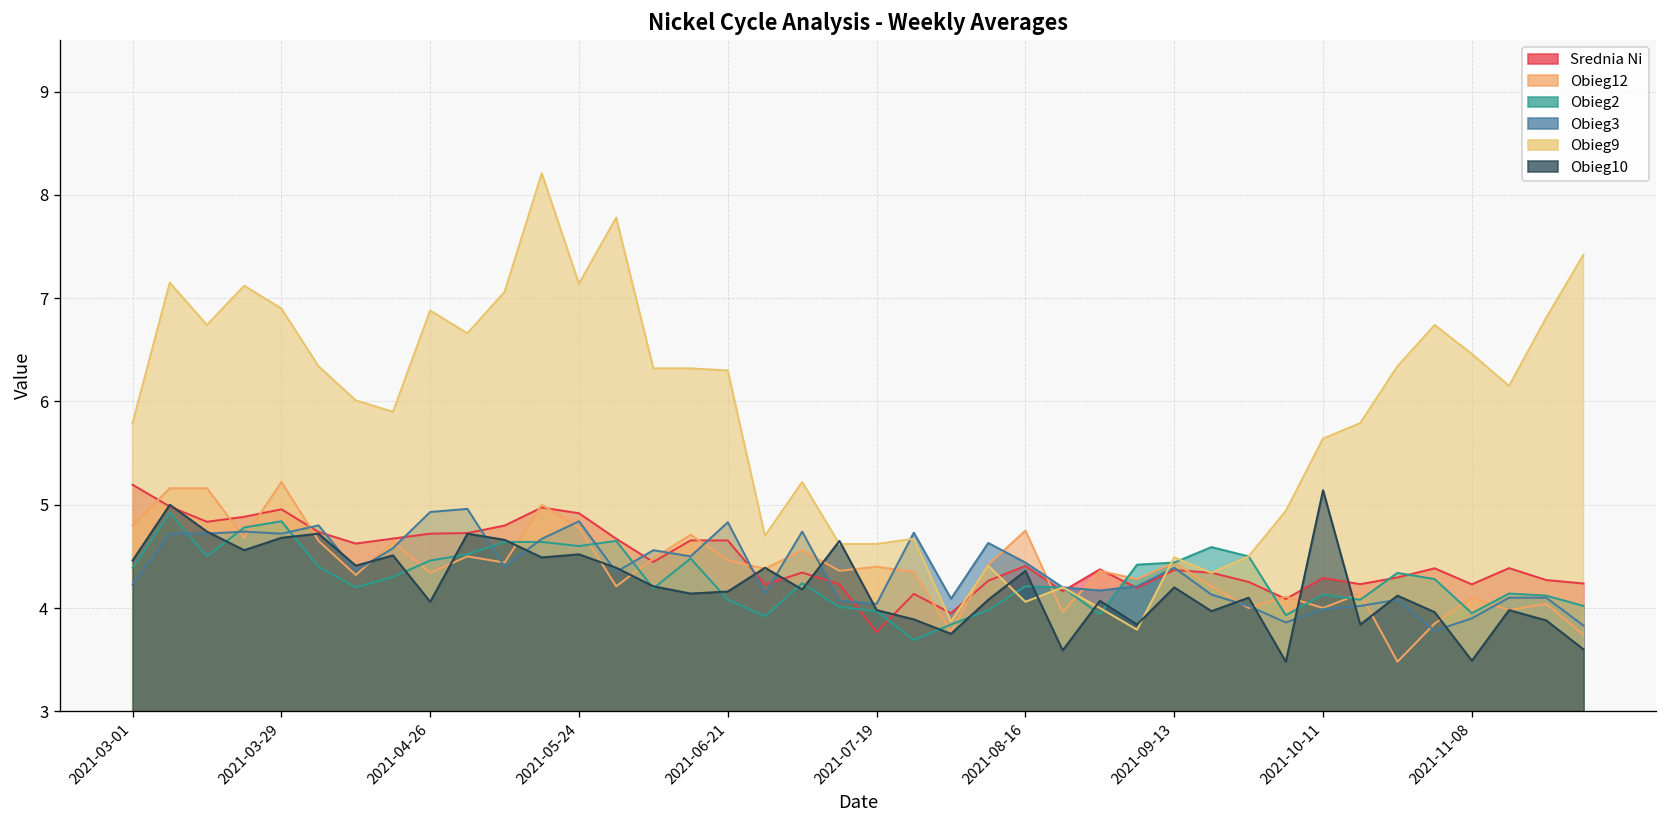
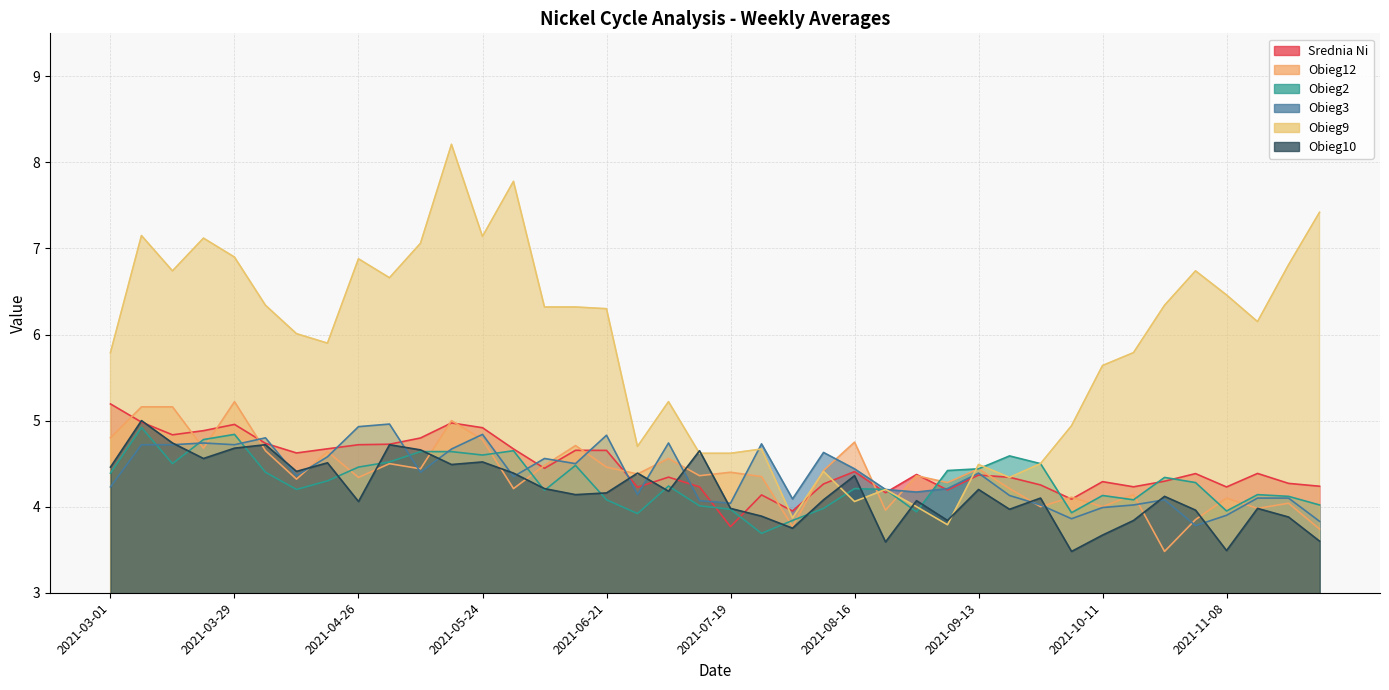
Obieg10, 2021-10-11: 5.1 -> 3.7
